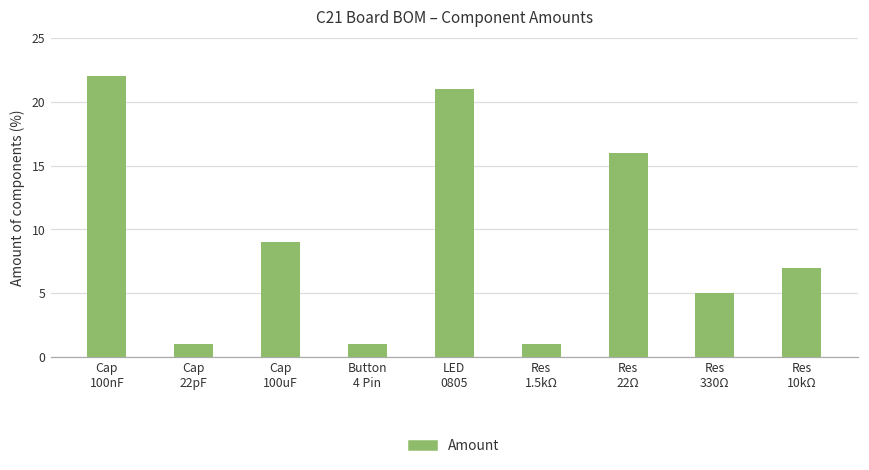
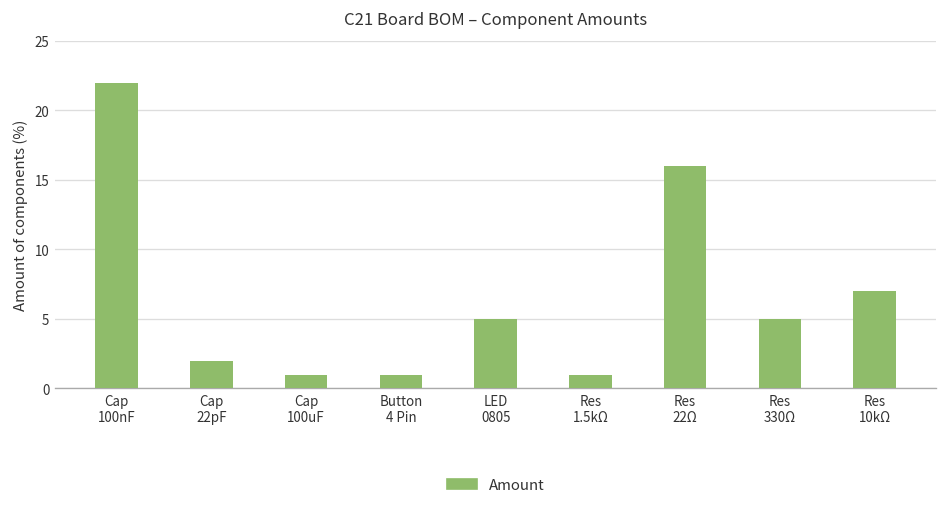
Cap 22pF: 1 -> 2
Cap 100uF: 9 -> 1
LED 0805: 21 -> 5
